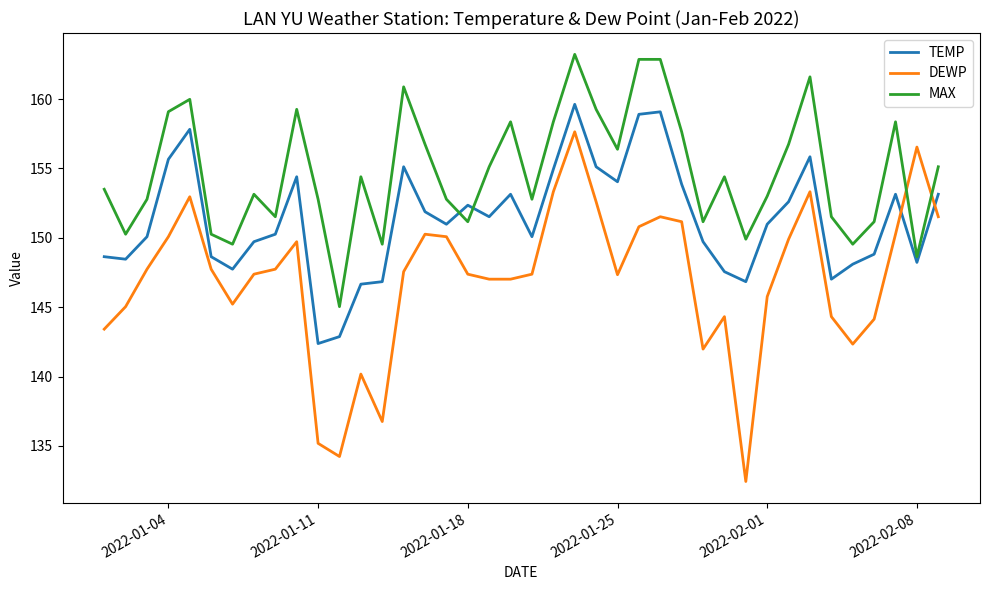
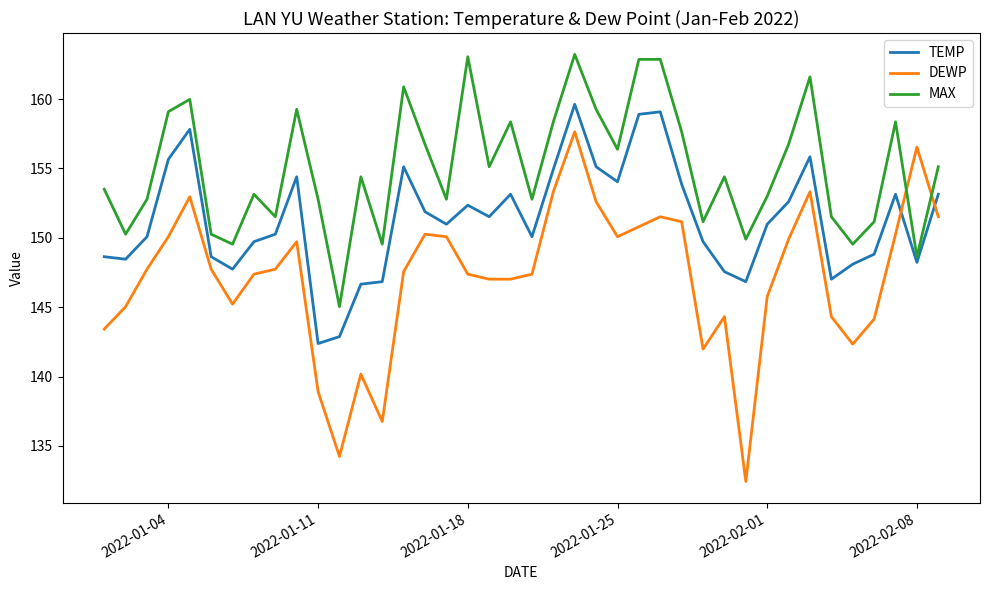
DEWP, 2022-01-11: 135.2 -> 138.9
MAX, 2022-01-18: 151.2 -> 163.1
DEWP, 2022-01-25: 147.3 -> 150.1
